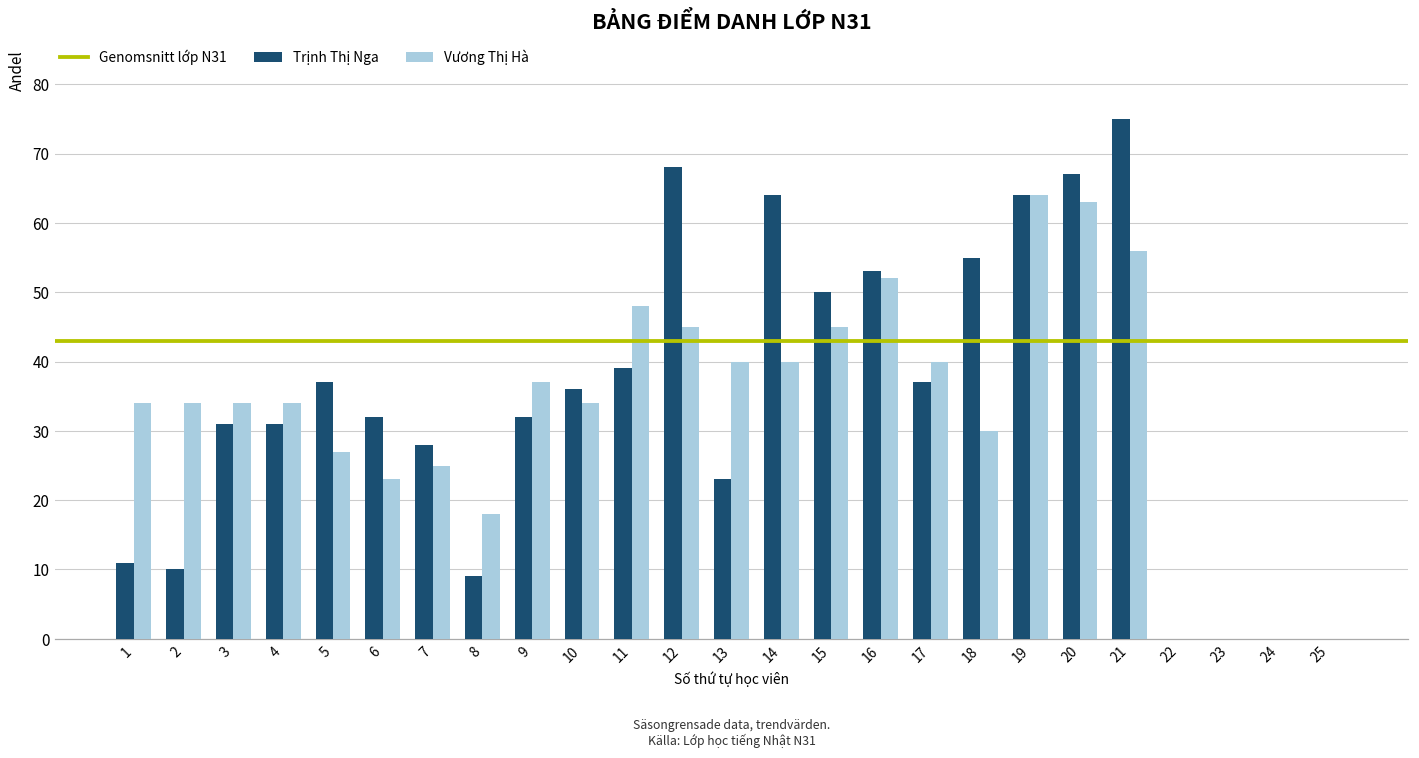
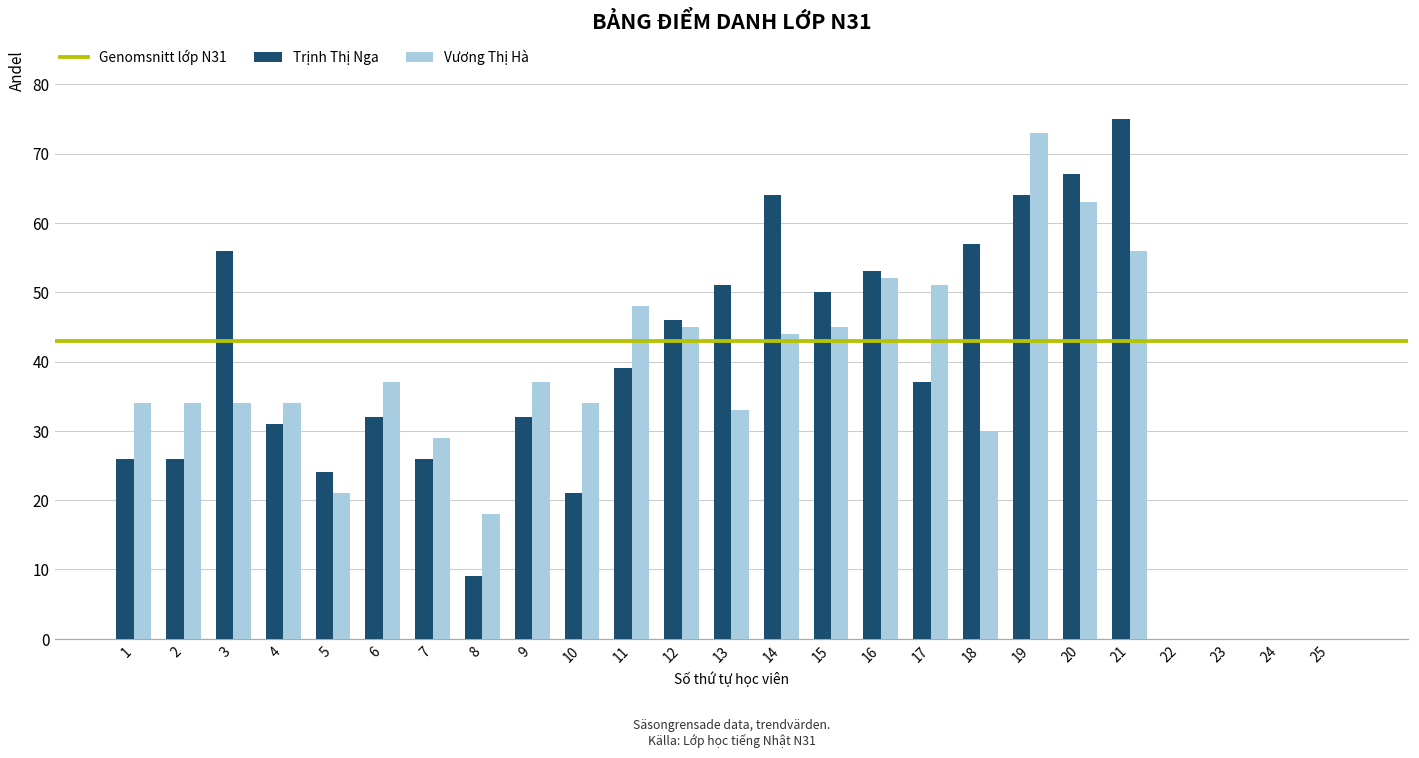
Trịnh Thị Nga, 1: 11 -> 26
Trịnh Thị Nga, 2: 10 -> 26
Trịnh Thị Nga, 3: 31 -> 56
Trịnh Thị Nga, 5: 37 -> 24
Vương Thị Hà, 5: 27 -> 21
Vương Thị Hà, 6: 23 -> 37
Trịnh Thị Nga, 7: 28 -> 26
Vương Thị Hà, 7: 25 -> 29
Trịnh Thị Nga, 10: 36 -> 21
Trịnh Thị Nga, 12: 68 -> 46
Trịnh Thị Nga, 13: 23 -> 51
Vương Thị Hà, 13: 40 -> 33
Vương Thị Hà, 14: 40 -> 44
Vương Thị Hà, 17: 40 -> 51
Trịnh Thị Nga, 18: 55 -> 57
Vương Thị Hà, 19: 64 -> 73
